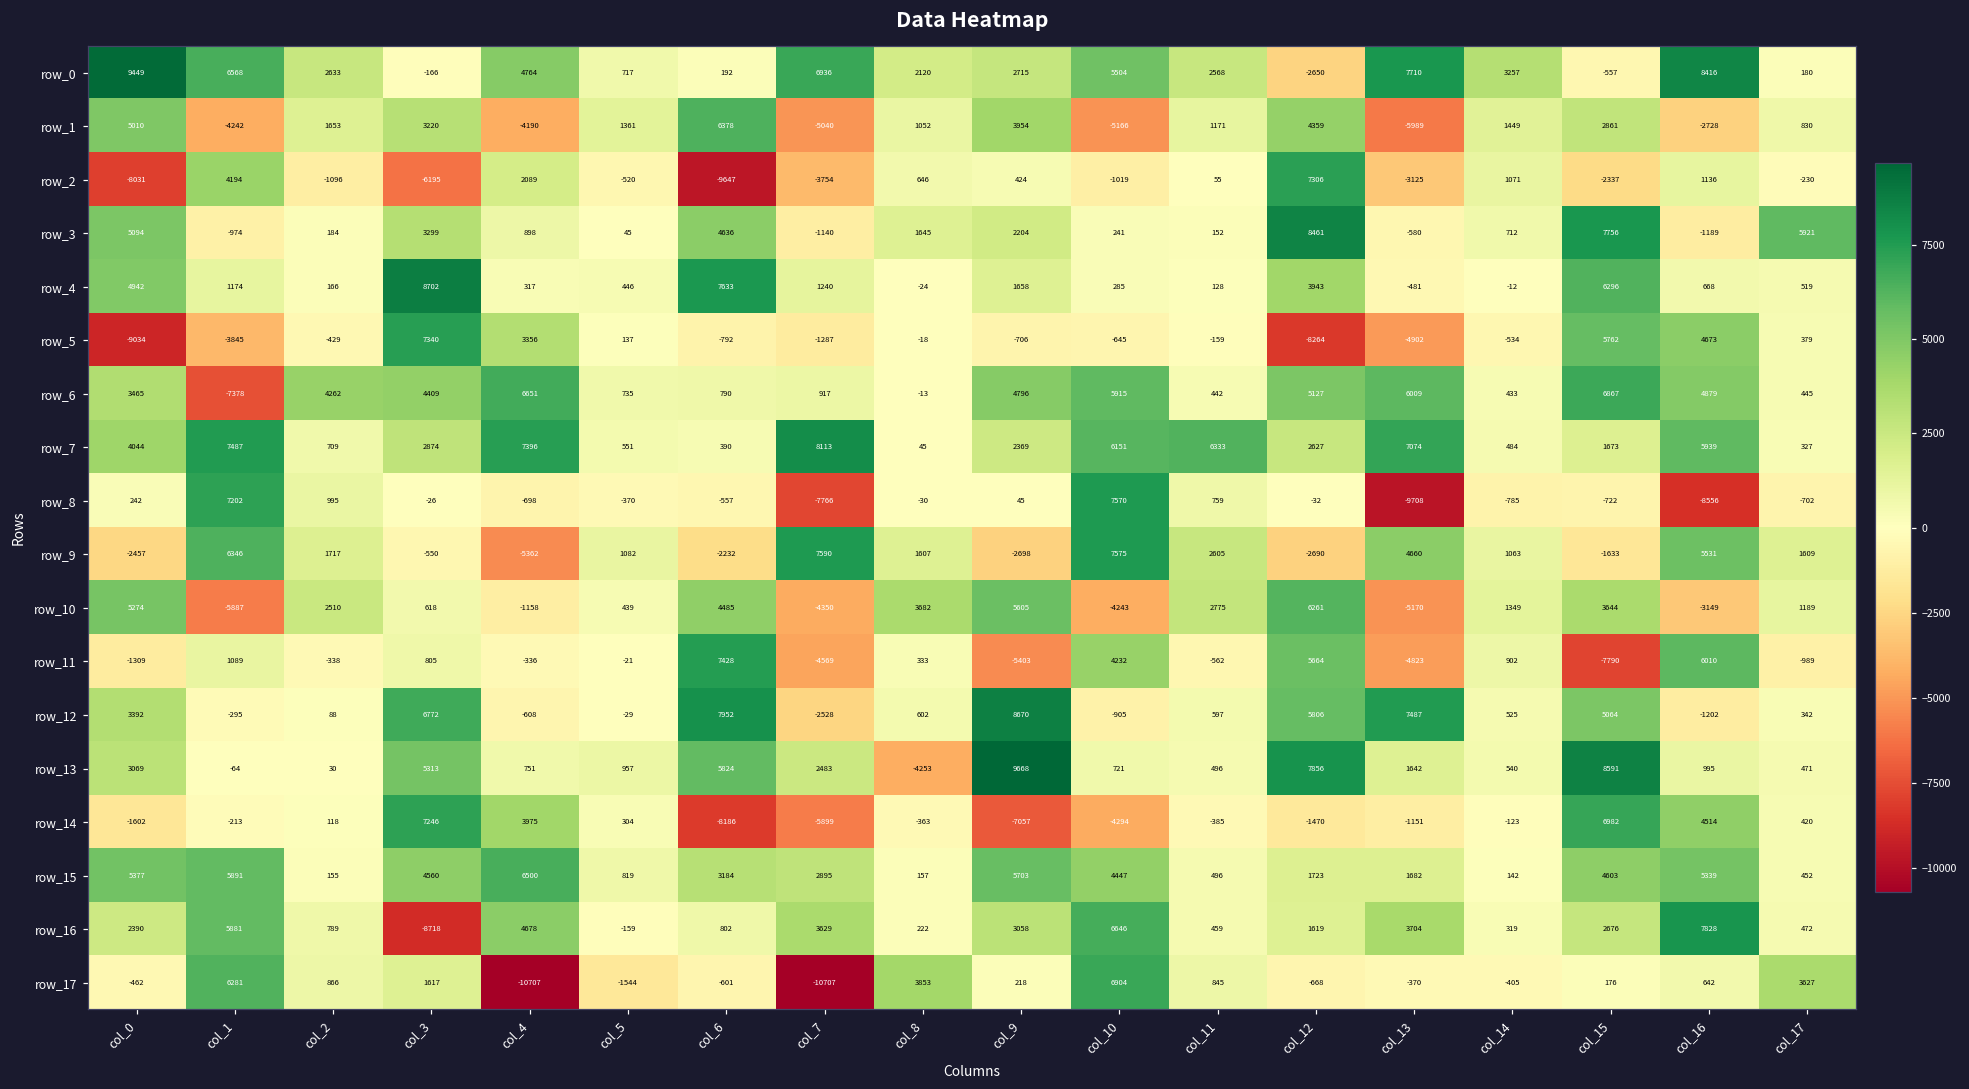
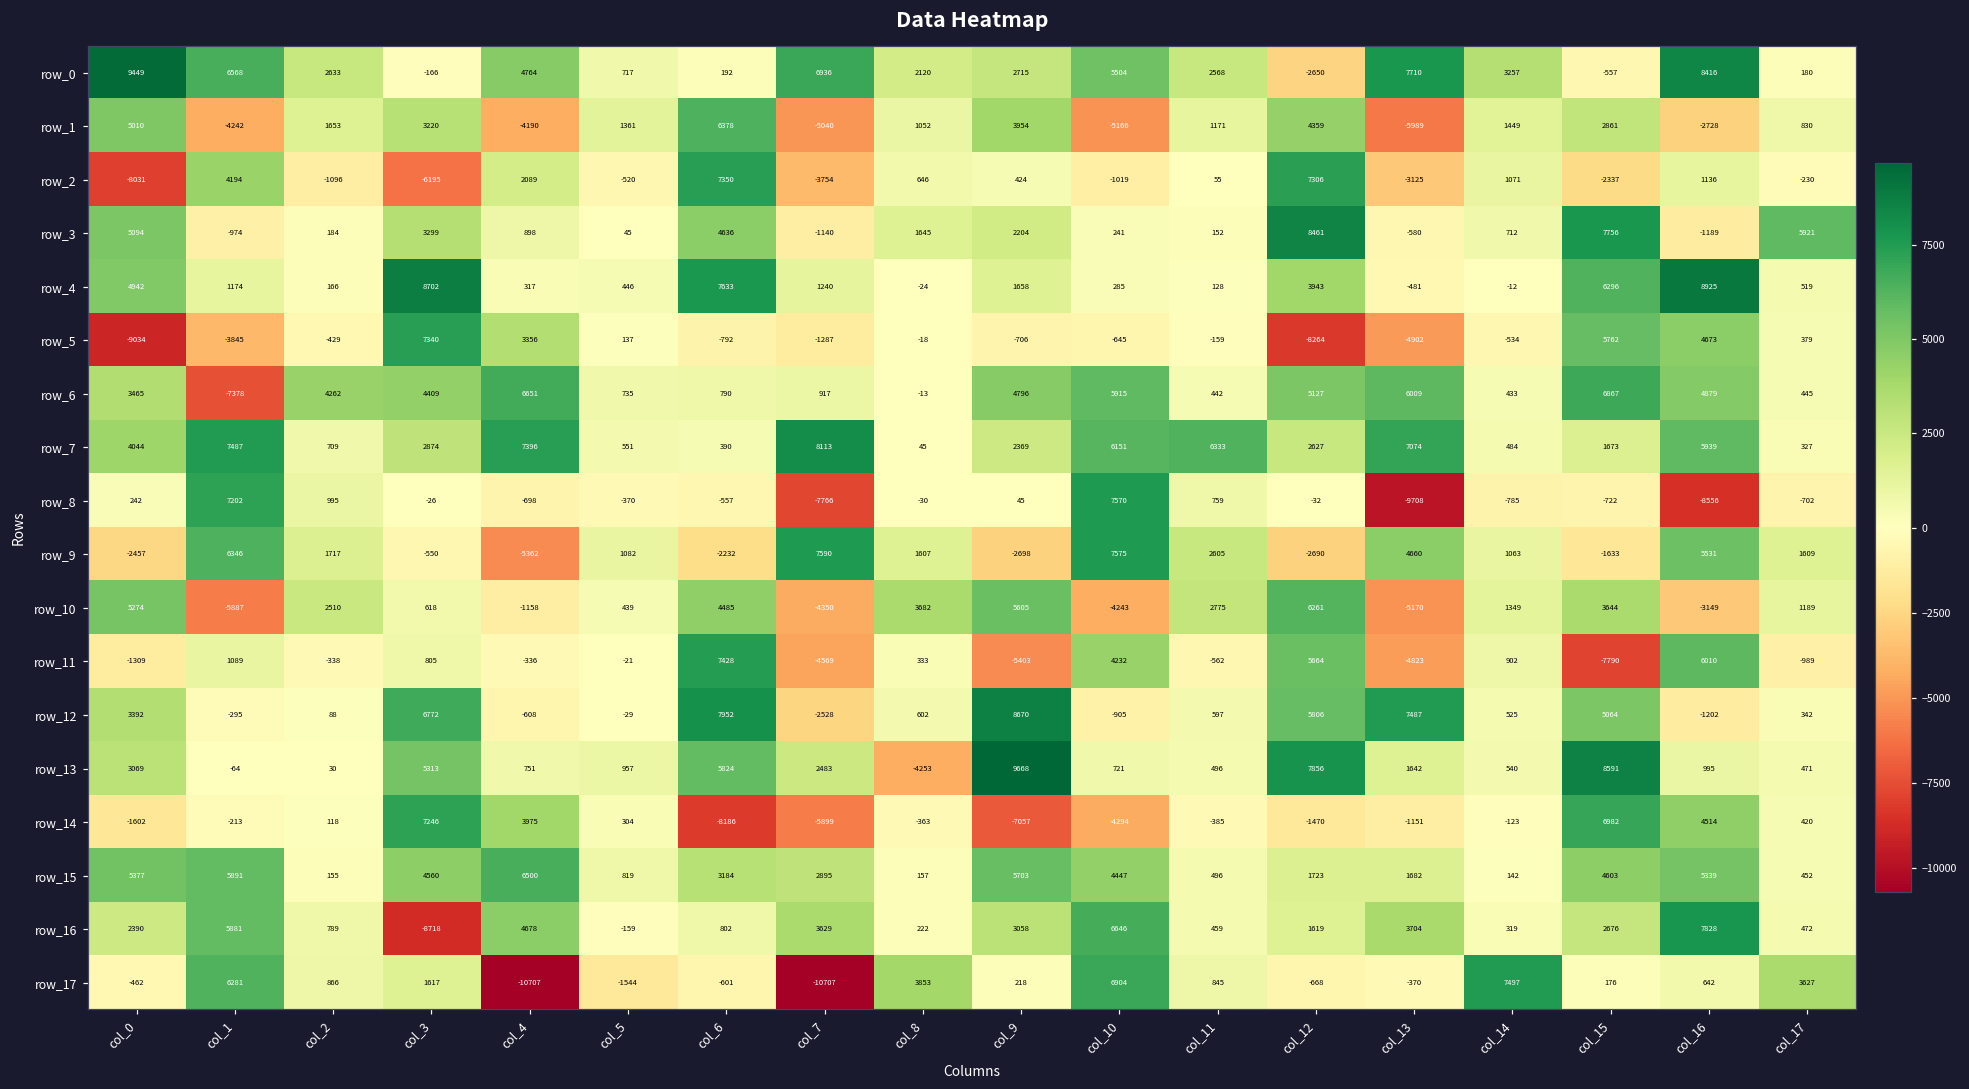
row_2, col_6: -9647 -> 7350
row_4, col_16: 668 -> 8925
row_17, col_14: -405 -> 7497
